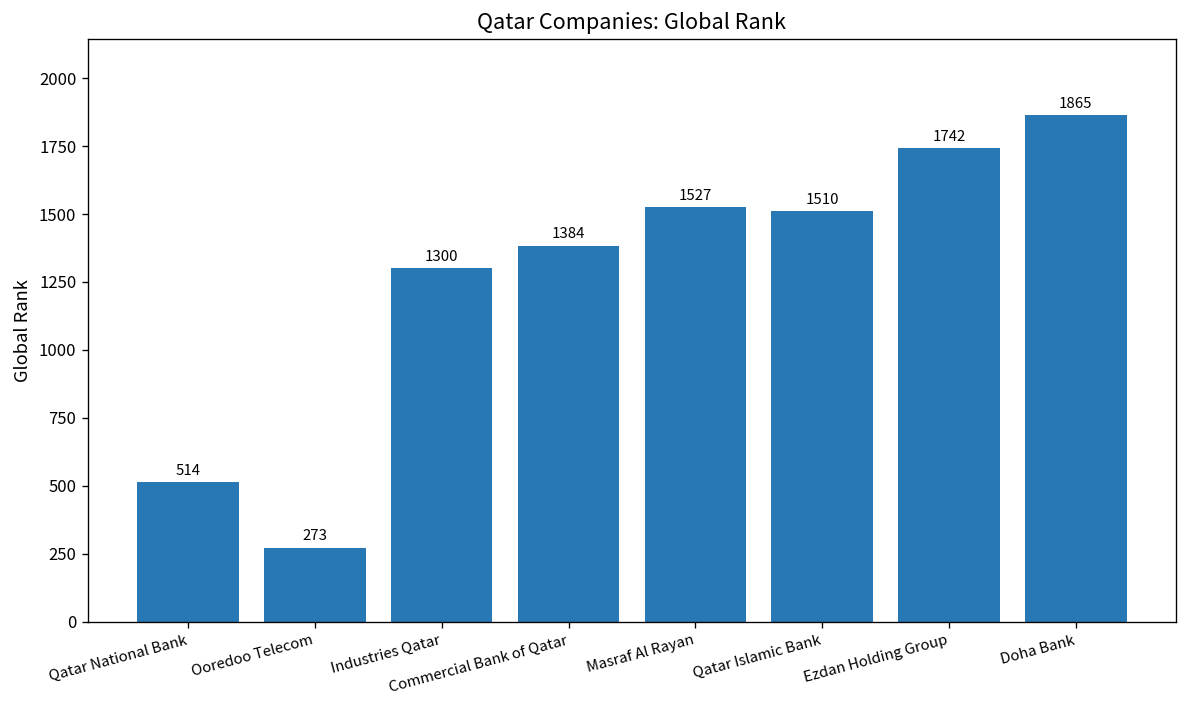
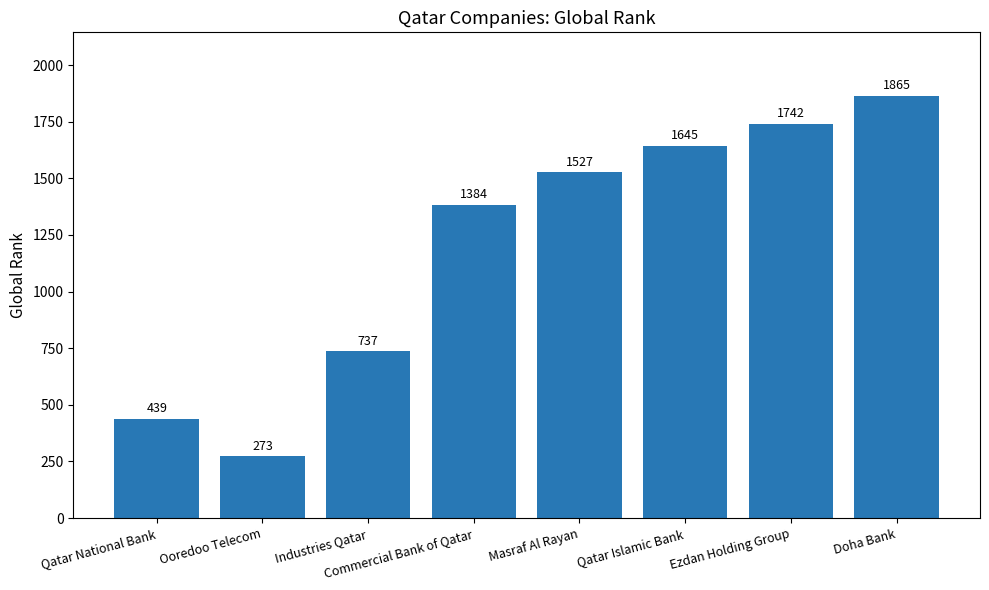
Qatar National Bank: 514 -> 439
Industries Qatar: 1300 -> 737
Qatar Islamic Bank: 1510 -> 1645
